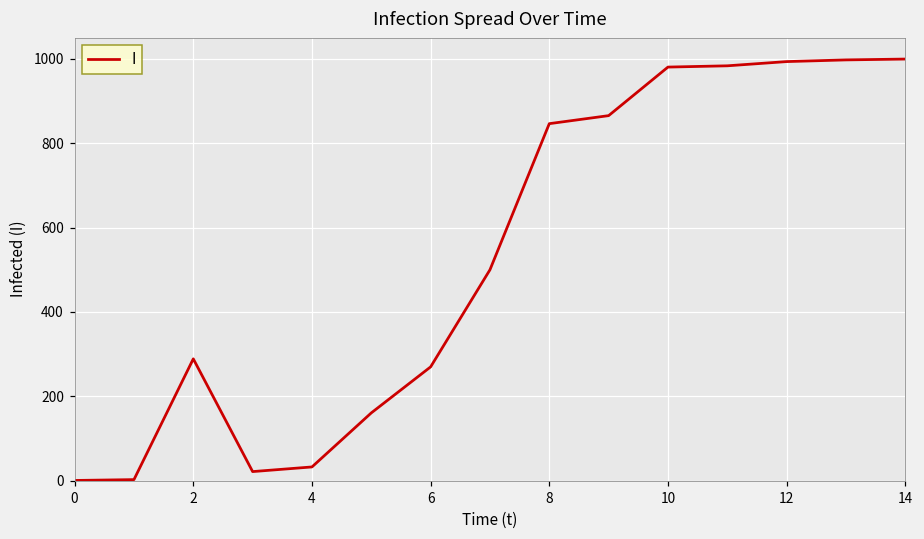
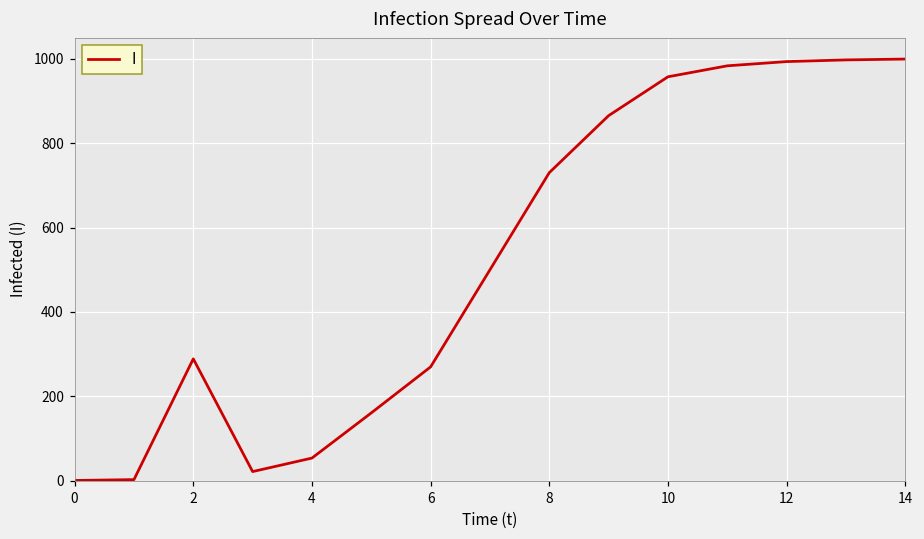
4: 30 -> 50
8: 850 -> 730
10: 980 -> 960
